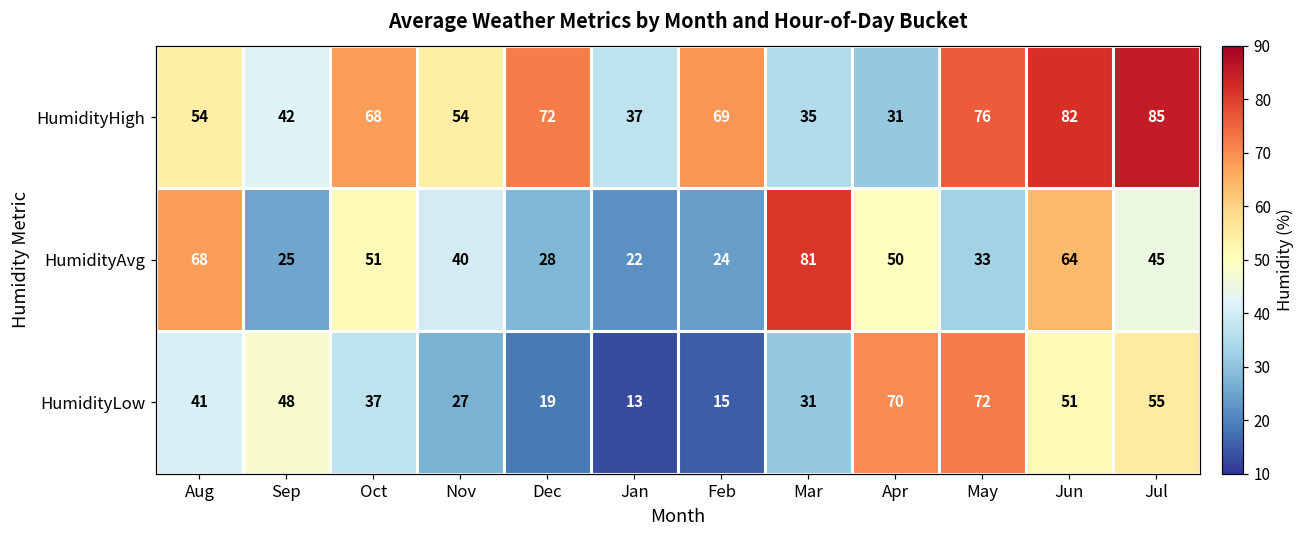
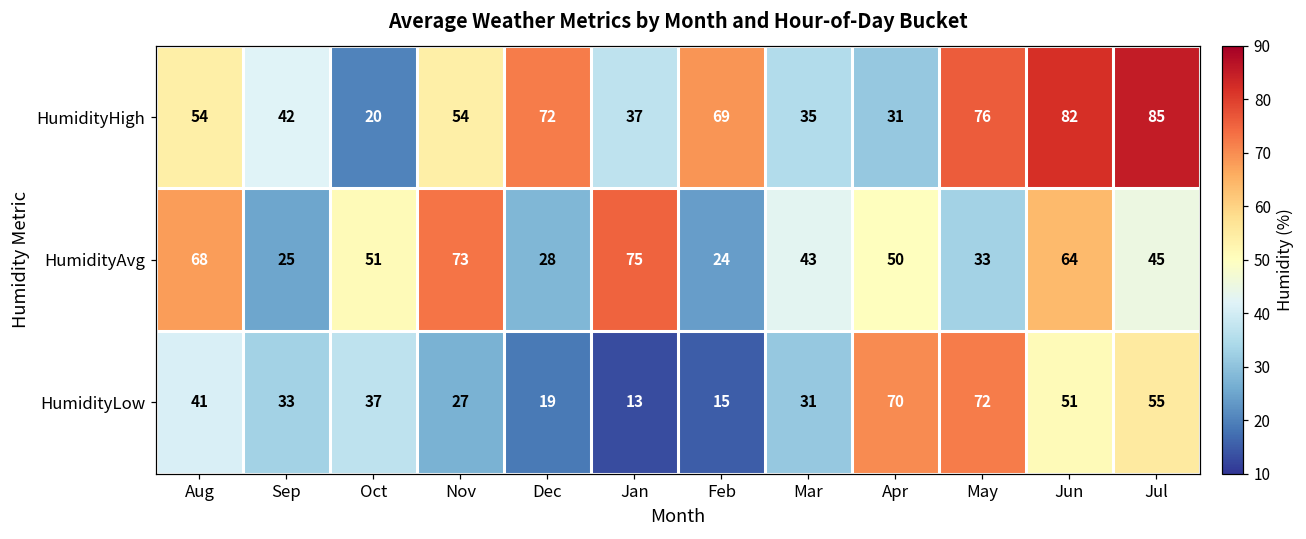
HumidityHigh, Oct: 68 -> 20
HumidityAvg, Nov: 40 -> 73
HumidityAvg, Jan: 22 -> 75
HumidityAvg, Mar: 81 -> 43
HumidityLow, Sep: 48 -> 33
